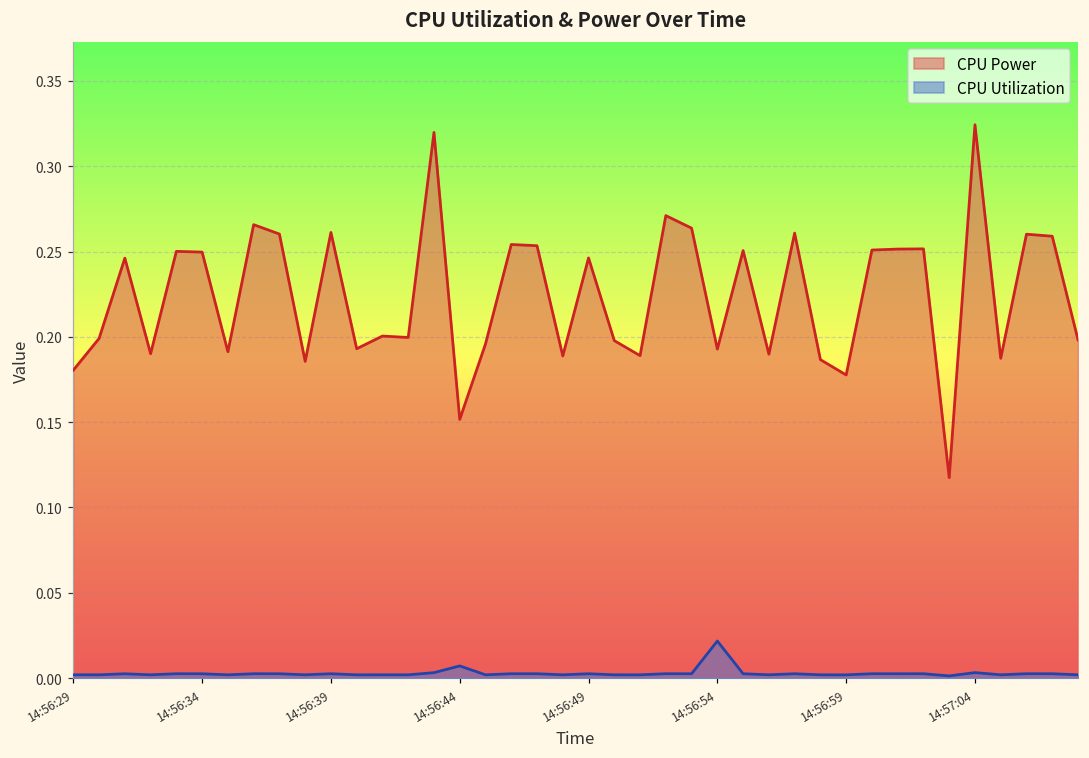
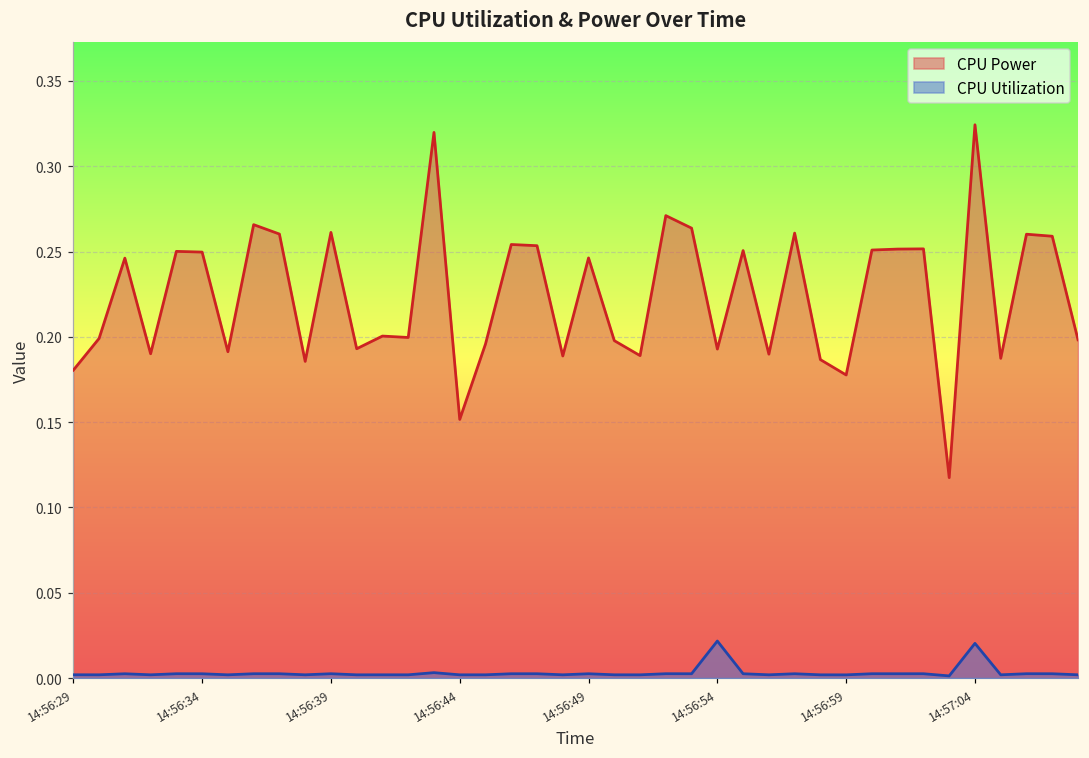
CPU Utilization, 14:56:44: 0.007 -> 0.002
CPU Utilization, 14:57:04: 0.003 -> 0.020
